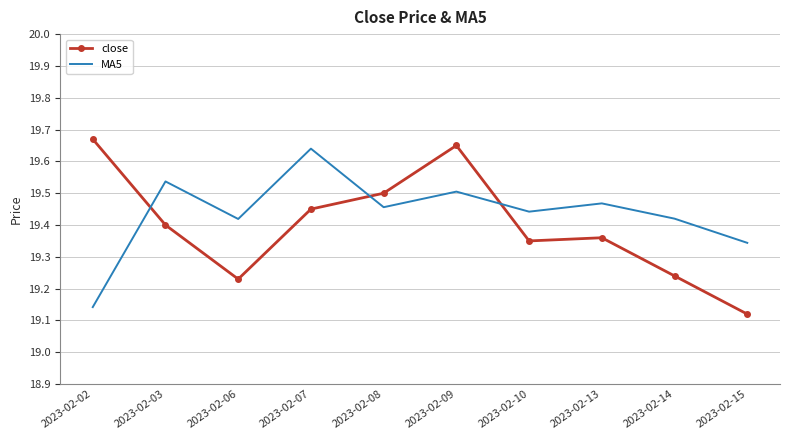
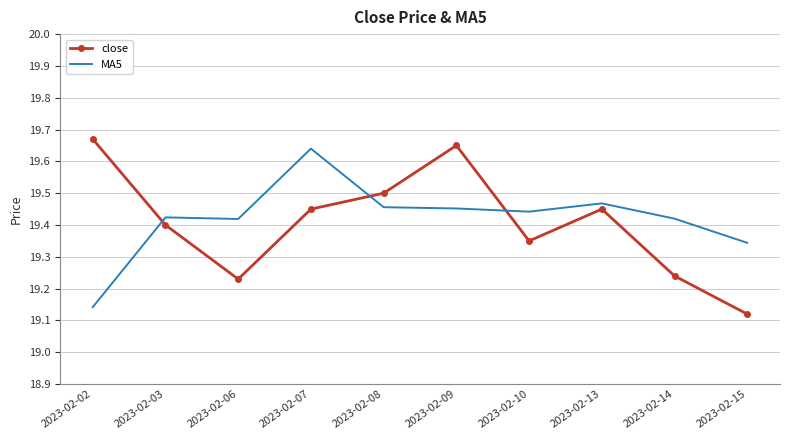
MA5, 2023-02-03: 19.54 -> 19.42
MA5, 2023-02-09: 19.51 -> 19.45
close, 2023-02-13: 19.36 -> 19.45
